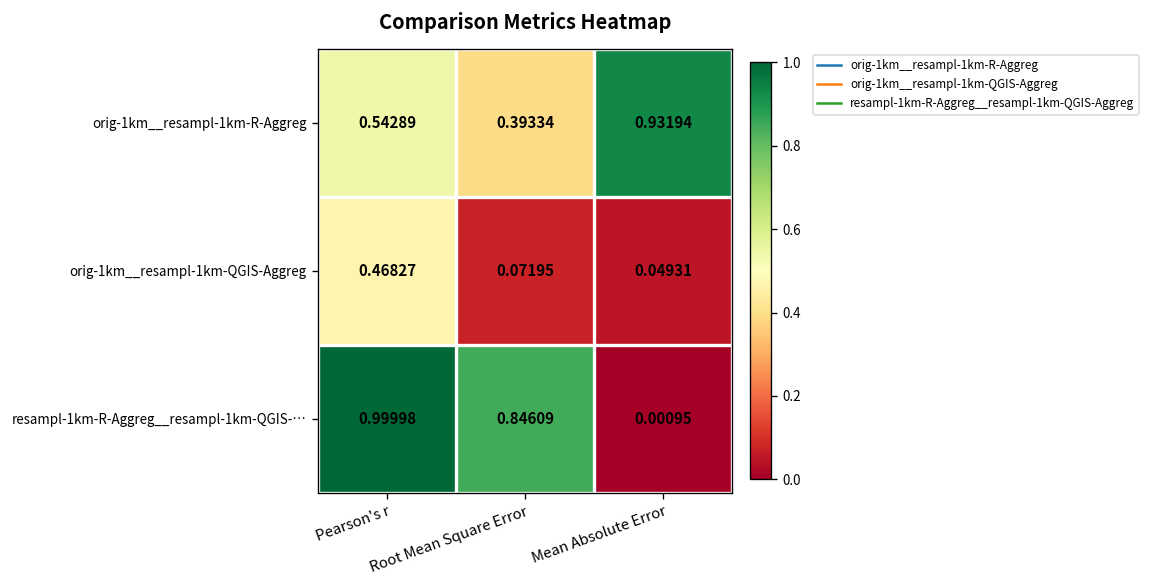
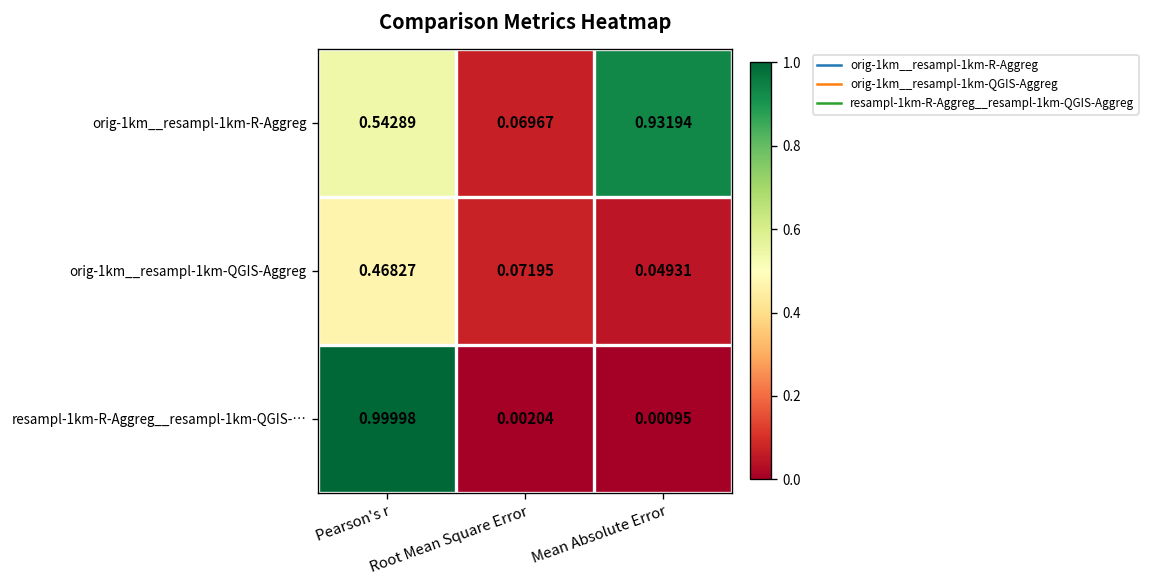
orig-1km__resampl-1km-R-Aggreg, Root Mean Square Error: 0.39334 -> 0.06967
resampl-1km-R-Aggreg__resampl-1km-QGIS-…, Root Mean Square Error: 0.84609 -> 0.00204
